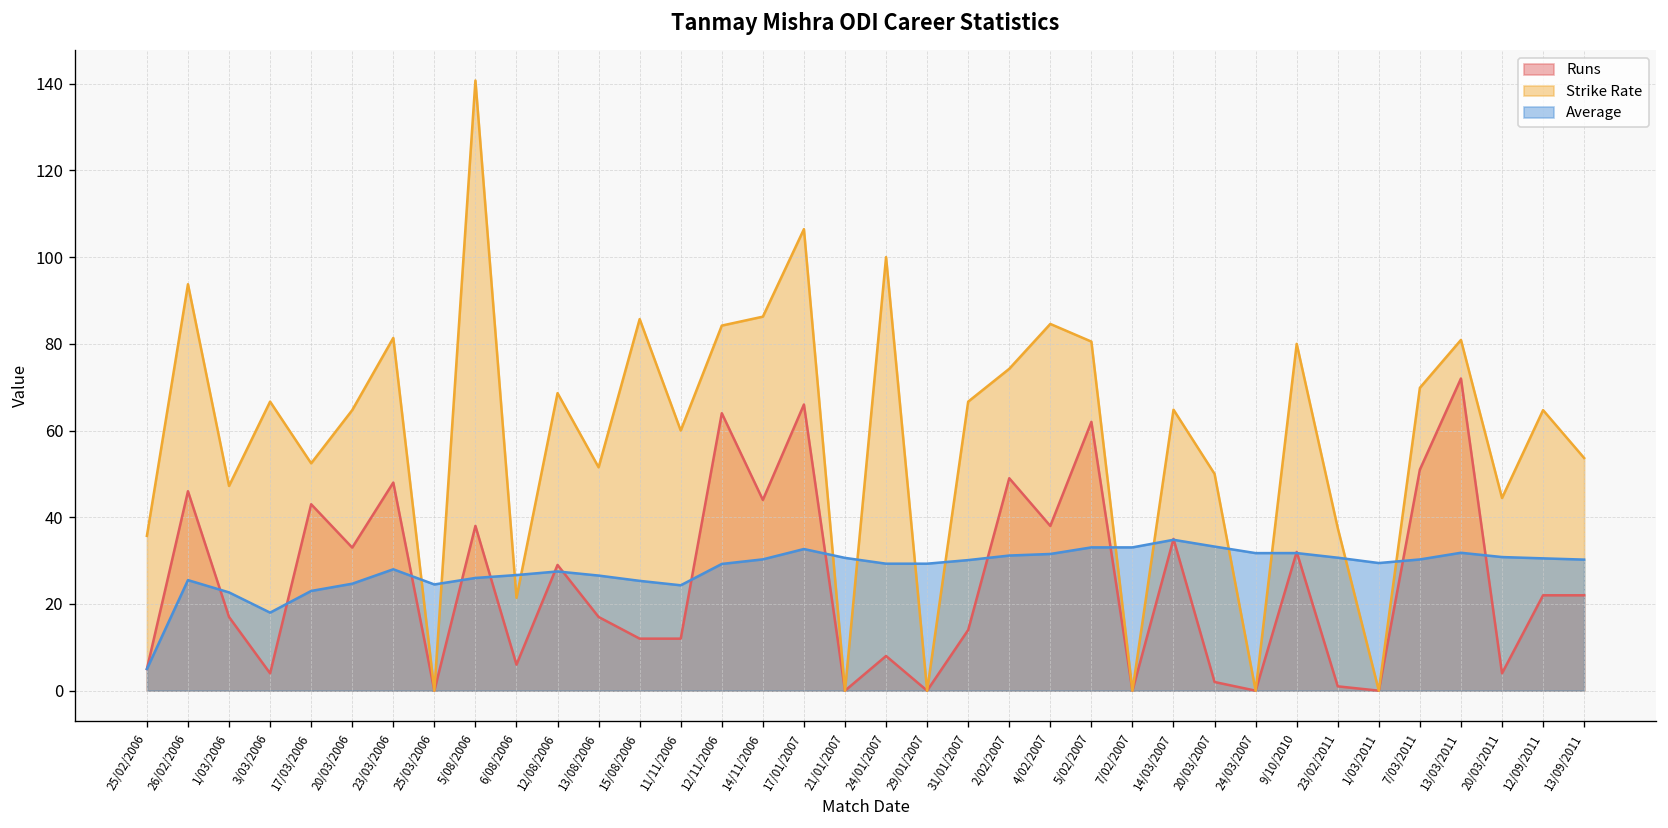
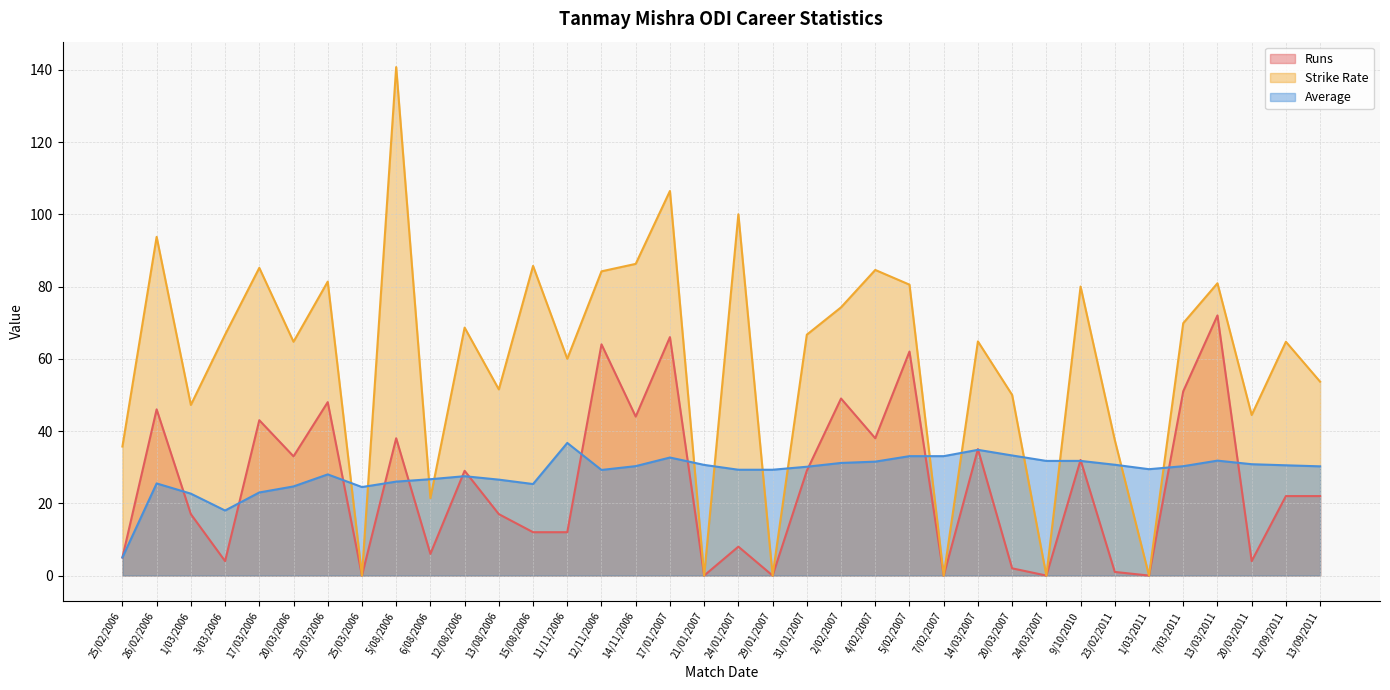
Strike Rate, 17/03/2006: 52 -> 85
Average, 11/11/2006: 24 -> 37
Runs, 31/01/2007: 14 -> 29
